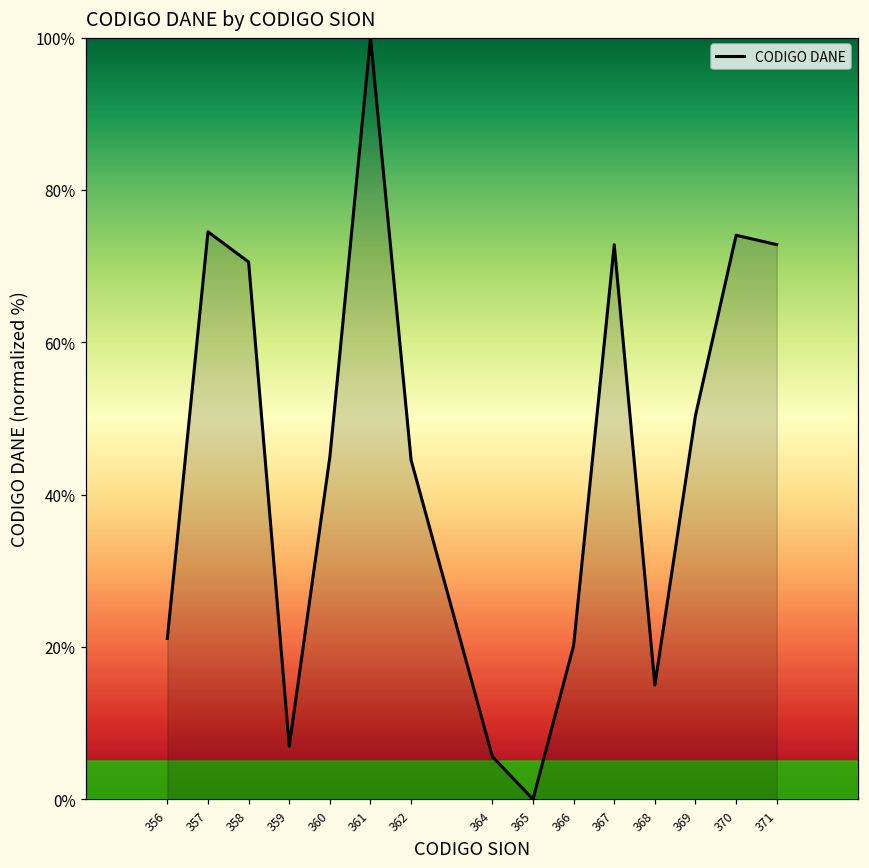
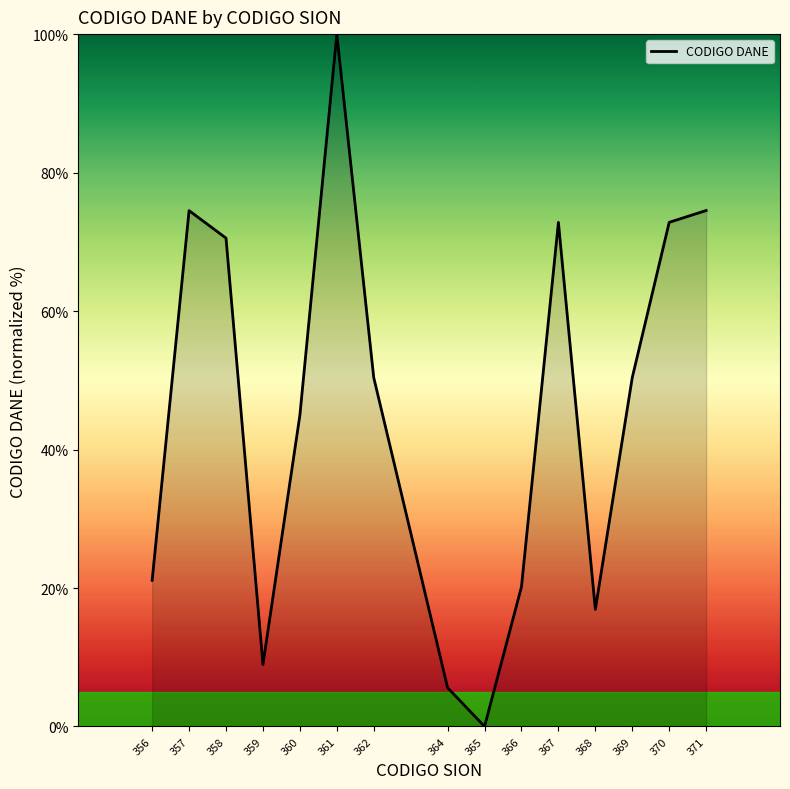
359: 7% -> 9%
362: 45% -> 50%
368: 15% -> 17%
370: 74% -> 73%
371: 73% -> 75%
